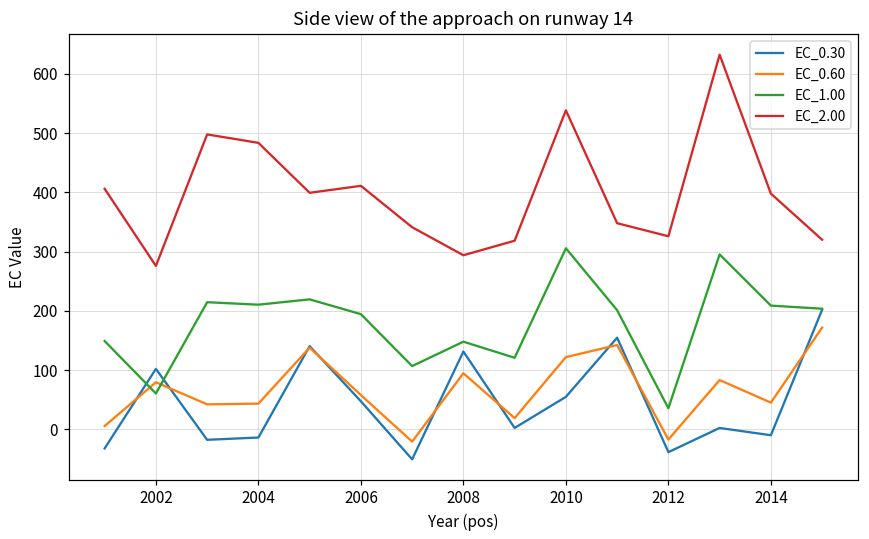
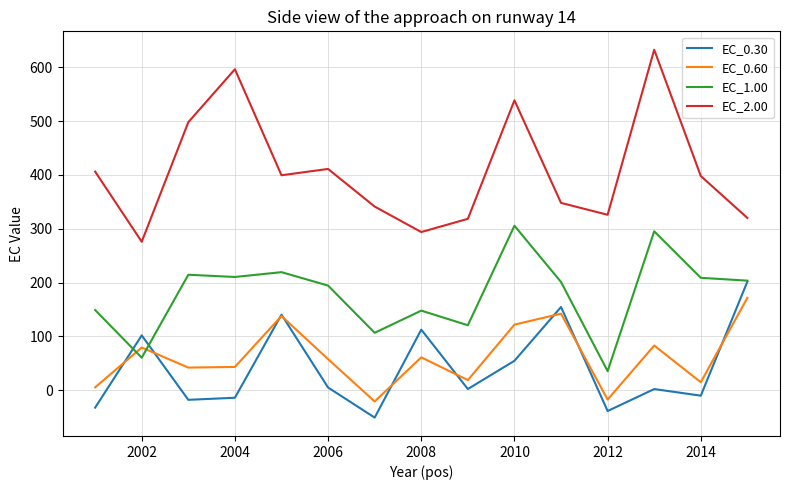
EC_2.00, 2004: 480 -> 600
EC_0.30, 2006: 50 -> 10
EC_0.30, 2008: 130 -> 110
EC_0.60, 2008: 90 -> 60
EC_0.60, 2014: 40 -> 10
